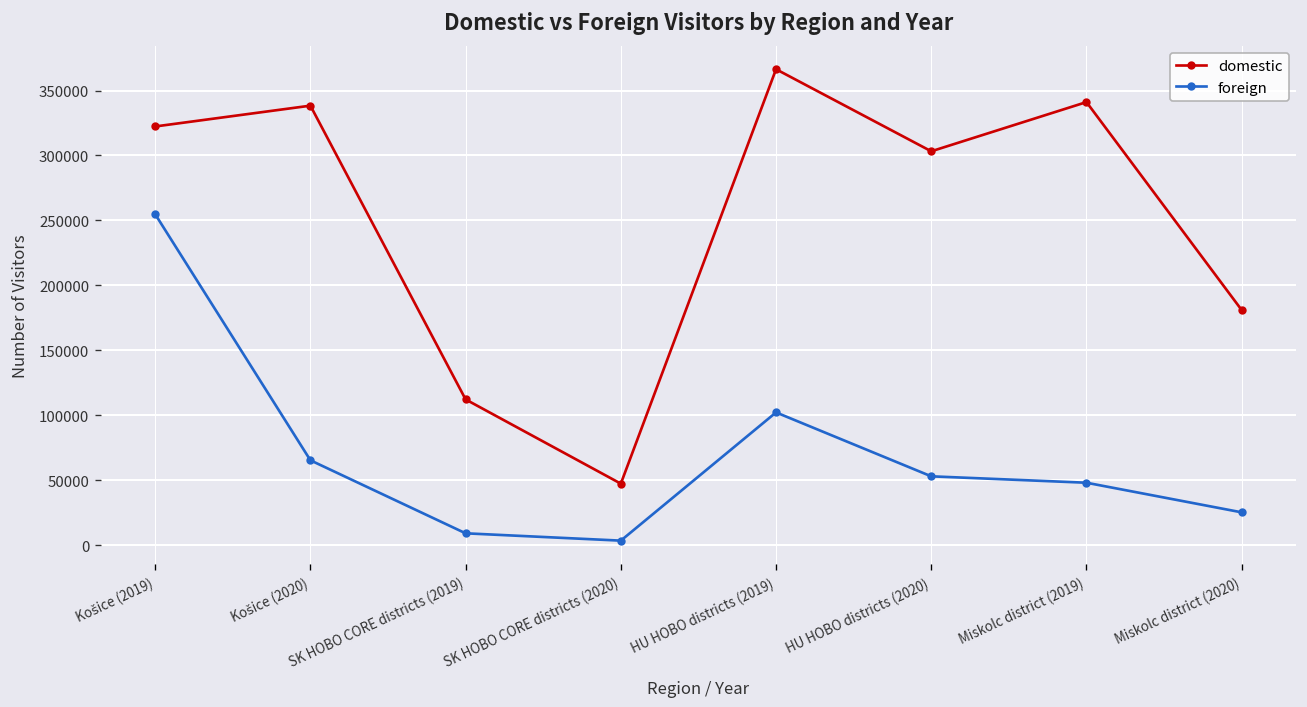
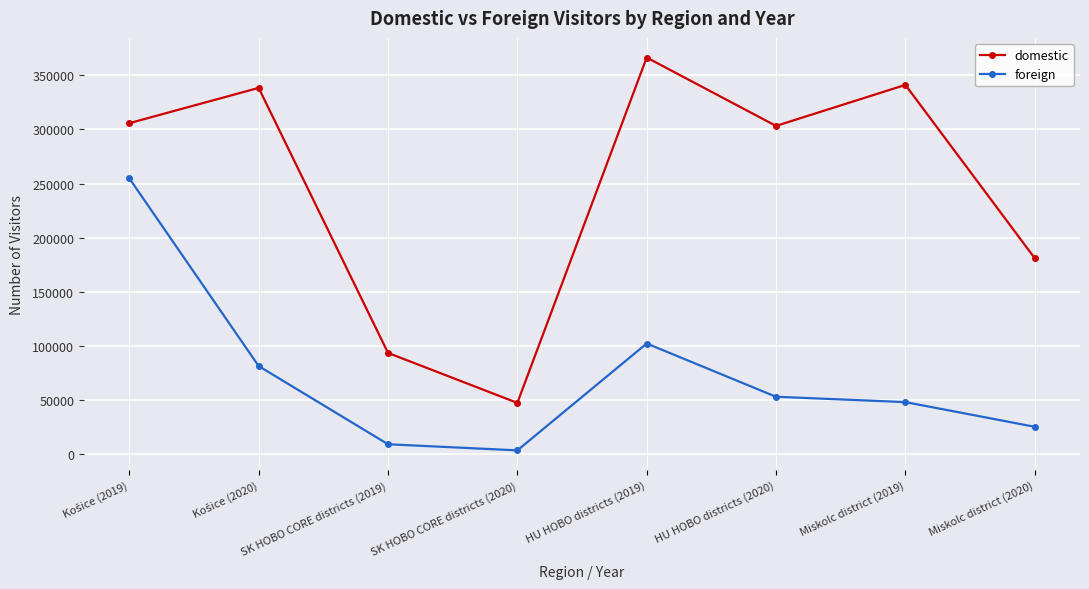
domestic, Košice (2019): 322000 -> 306000
foreign, Košice (2020): 65000 -> 81000
domestic, SK HOBO CORE districts (2019): 112000 -> 94000
